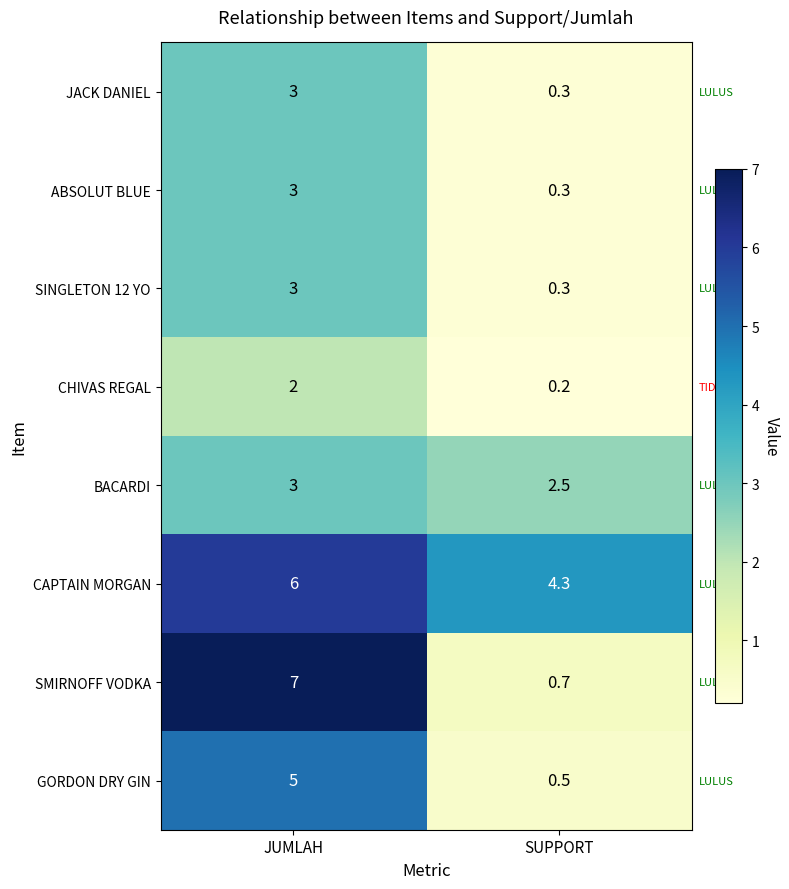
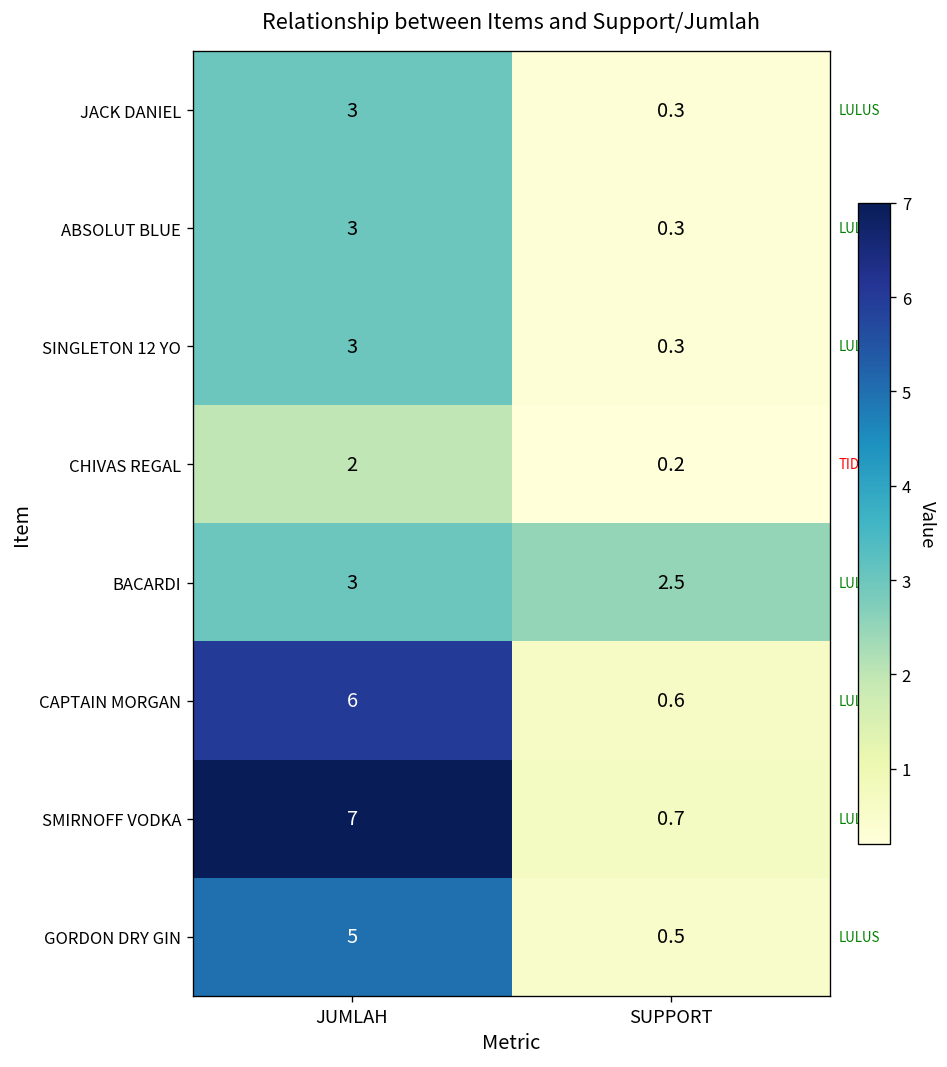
CAPTAIN MORGAN, SUPPORT: 4.3 -> 0.6
